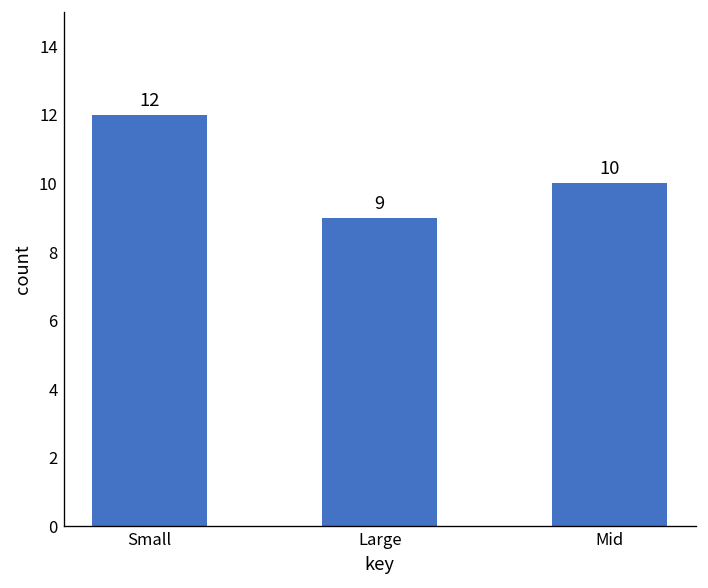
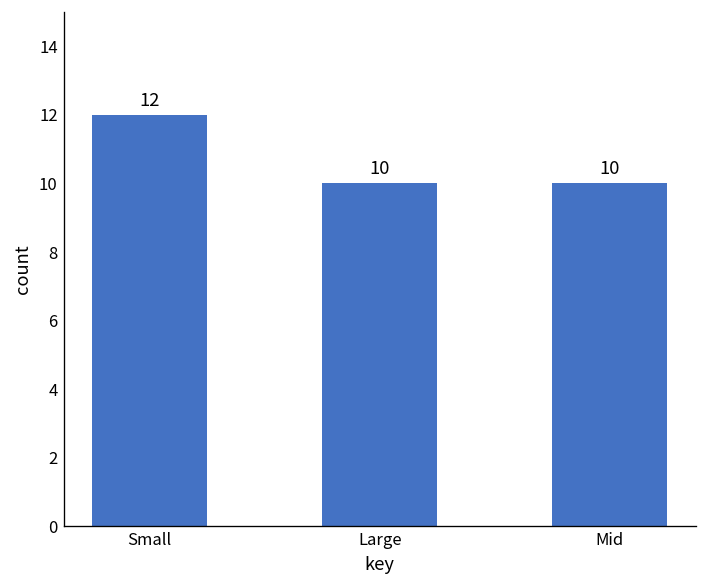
Large: 9 -> 10
